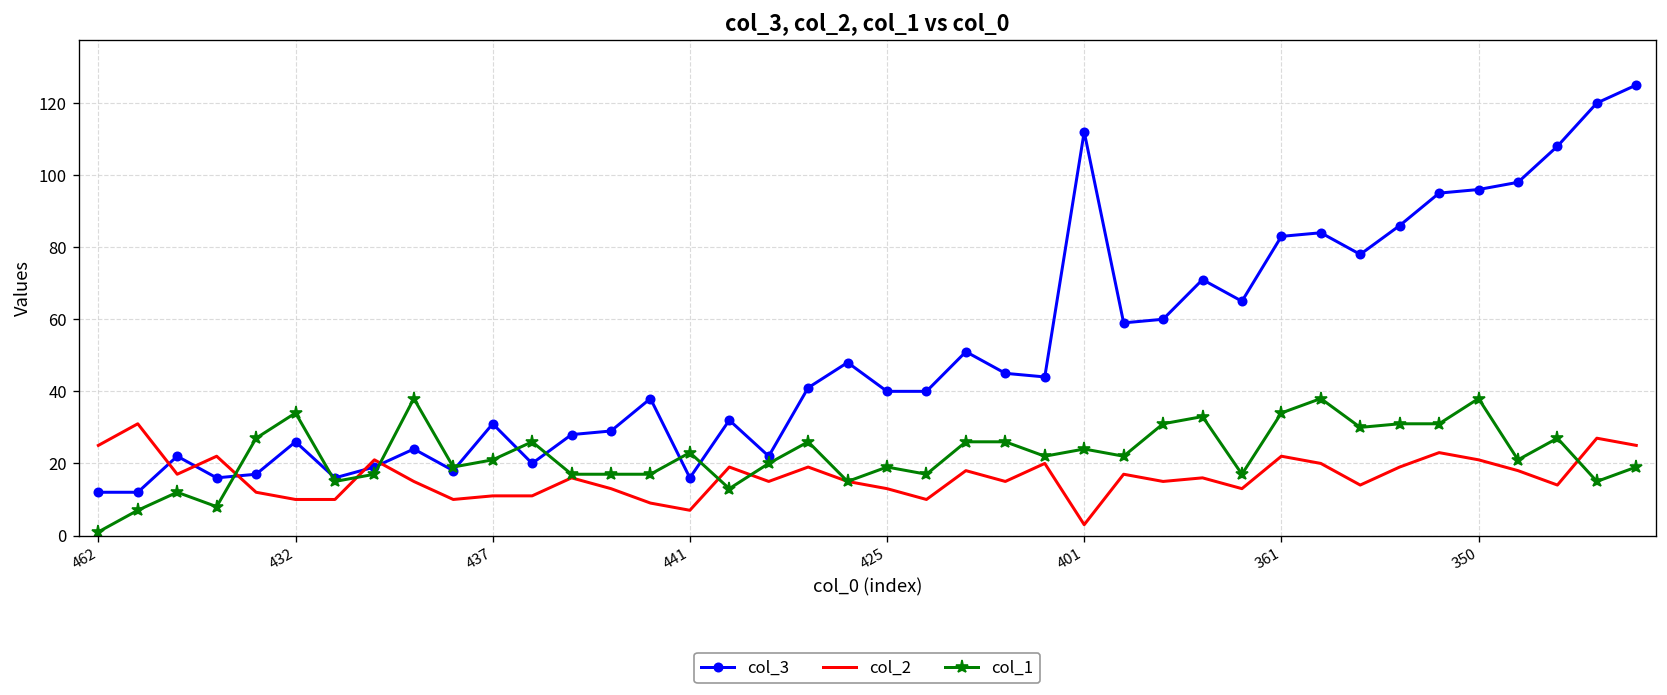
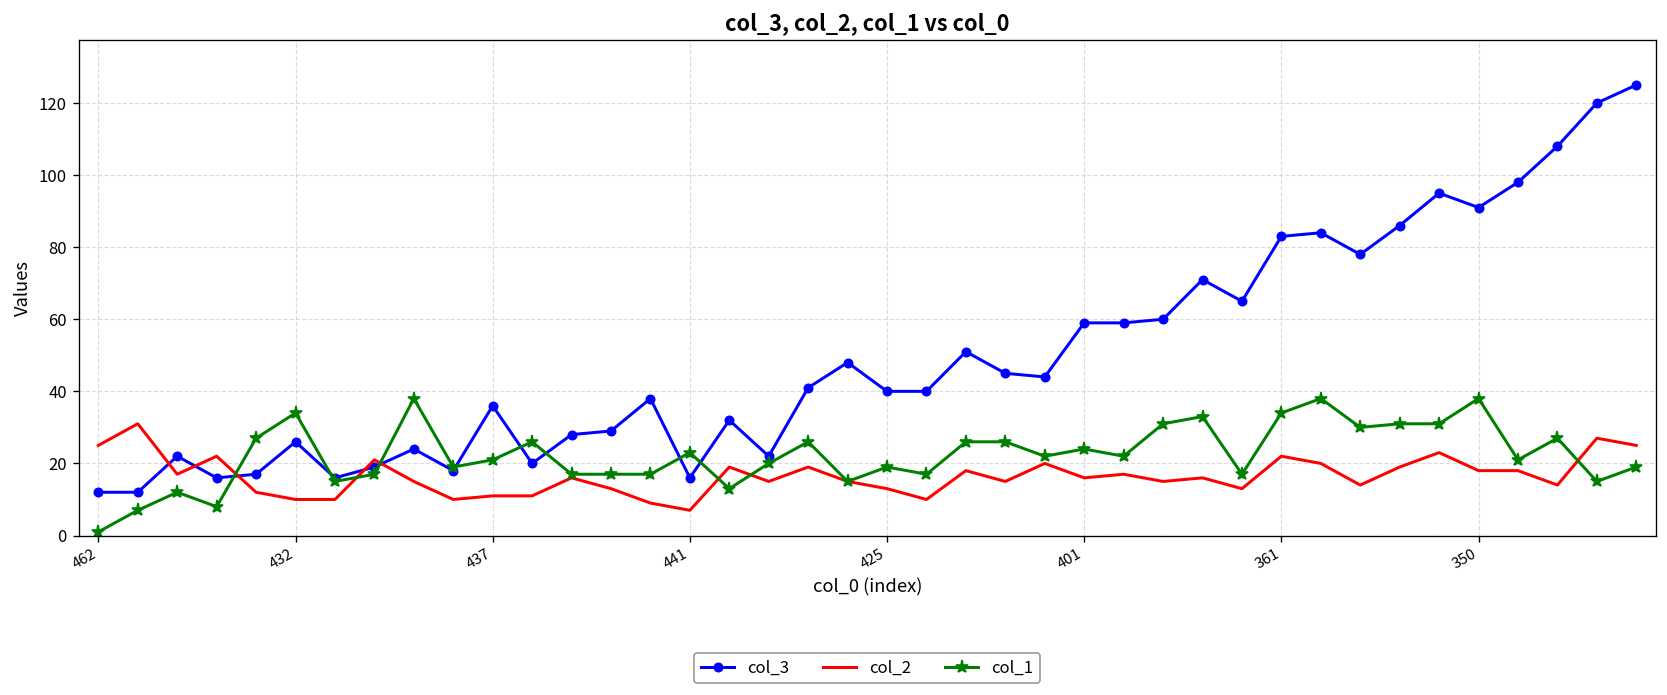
col_3, 437: 31 -> 36
col_3, 401: 112 -> 59
col_2, 401: 3 -> 16
col_3, 350: 96 -> 91
col_2, 350: 21 -> 18
